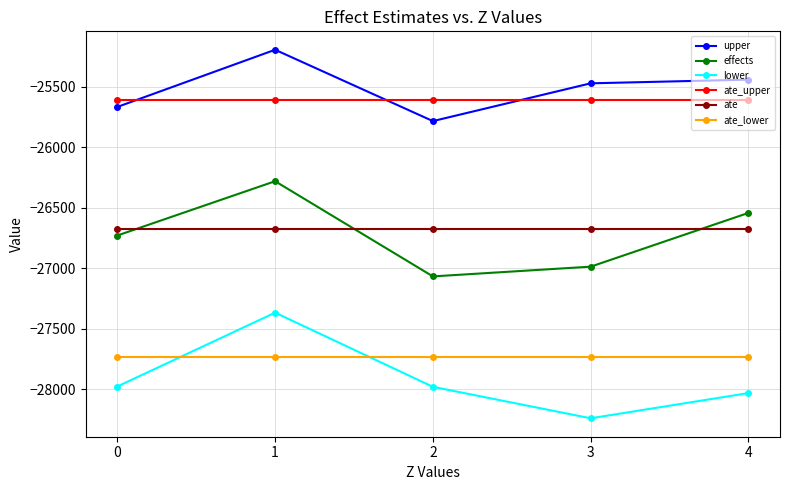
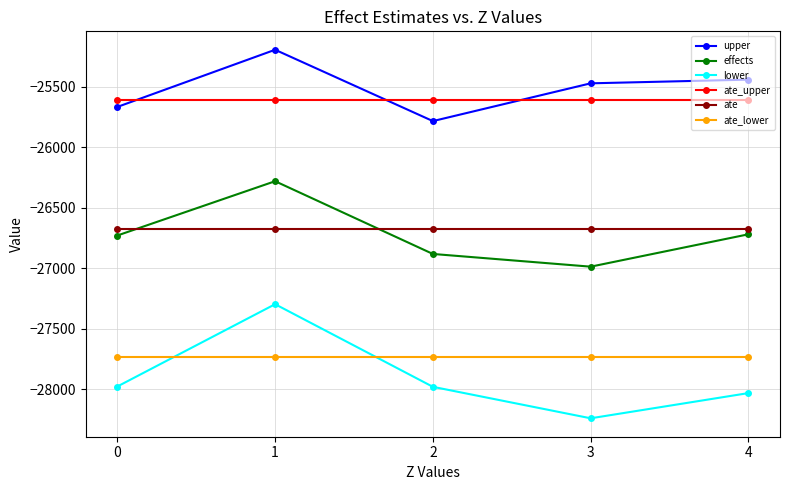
lower, 1: -27370 -> -27300
effects, 2: -27070 -> -26880
effects, 4: -26540 -> -26720
